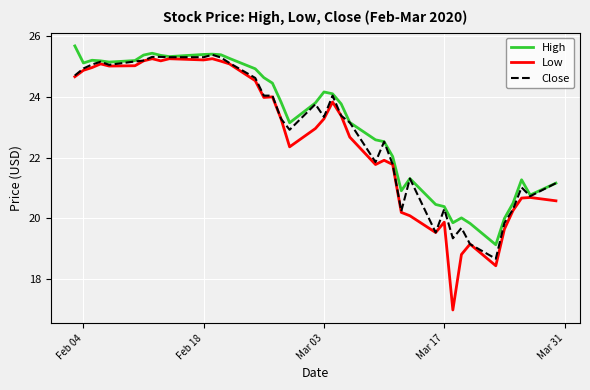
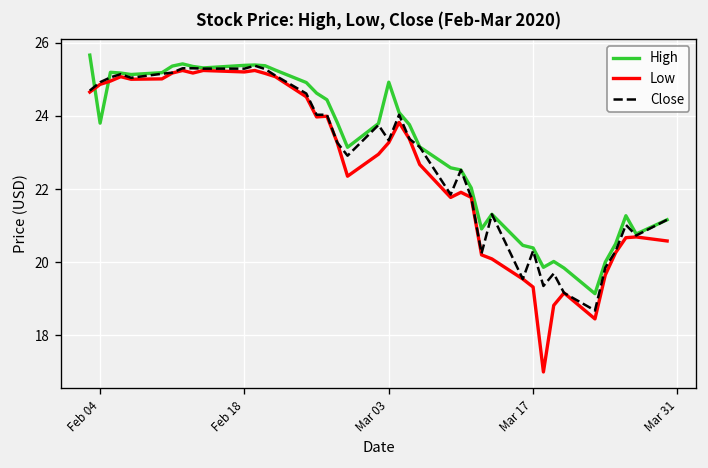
High, Feb 04: 25.1 -> 23.8
High, Mar 03: 24.2 -> 24.9
Low, Mar 17: 19.9 -> 19.3
